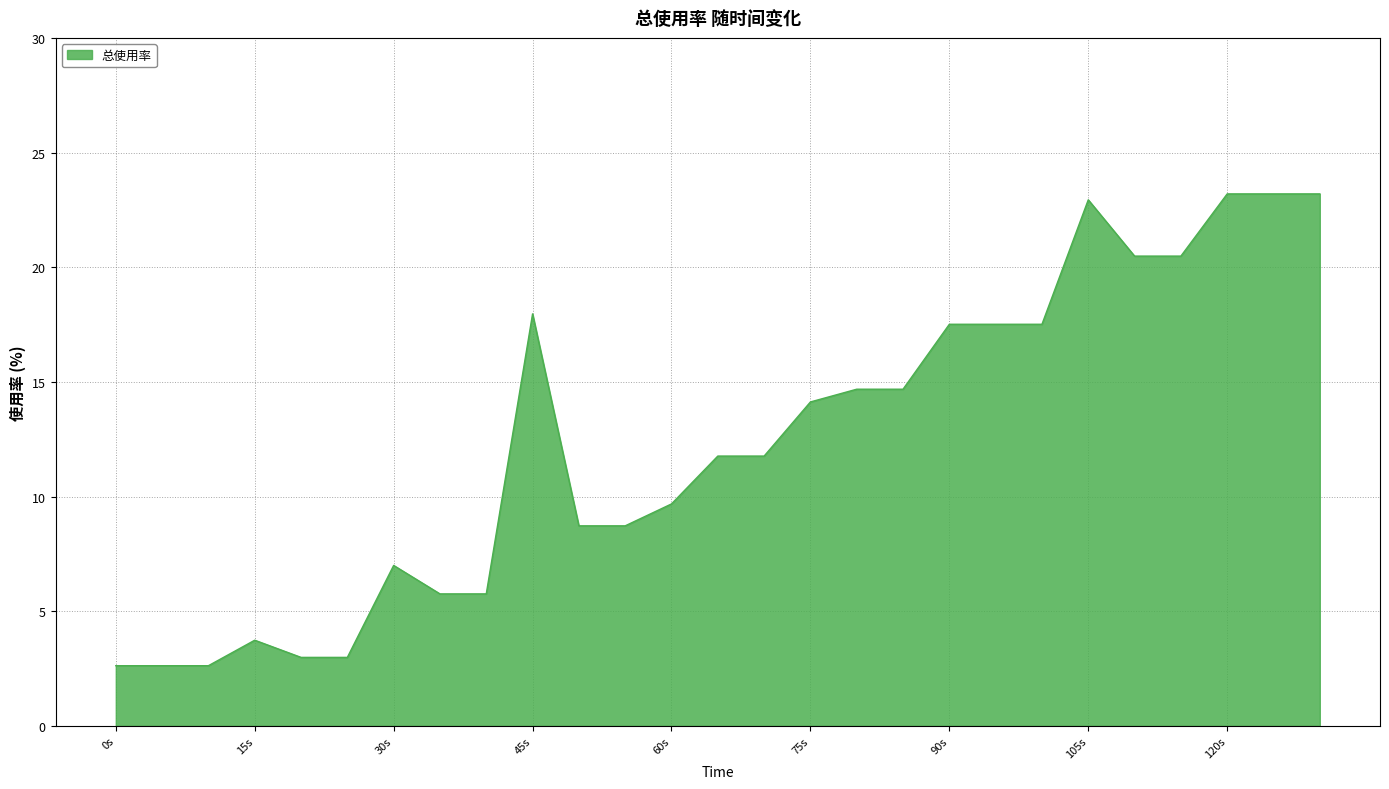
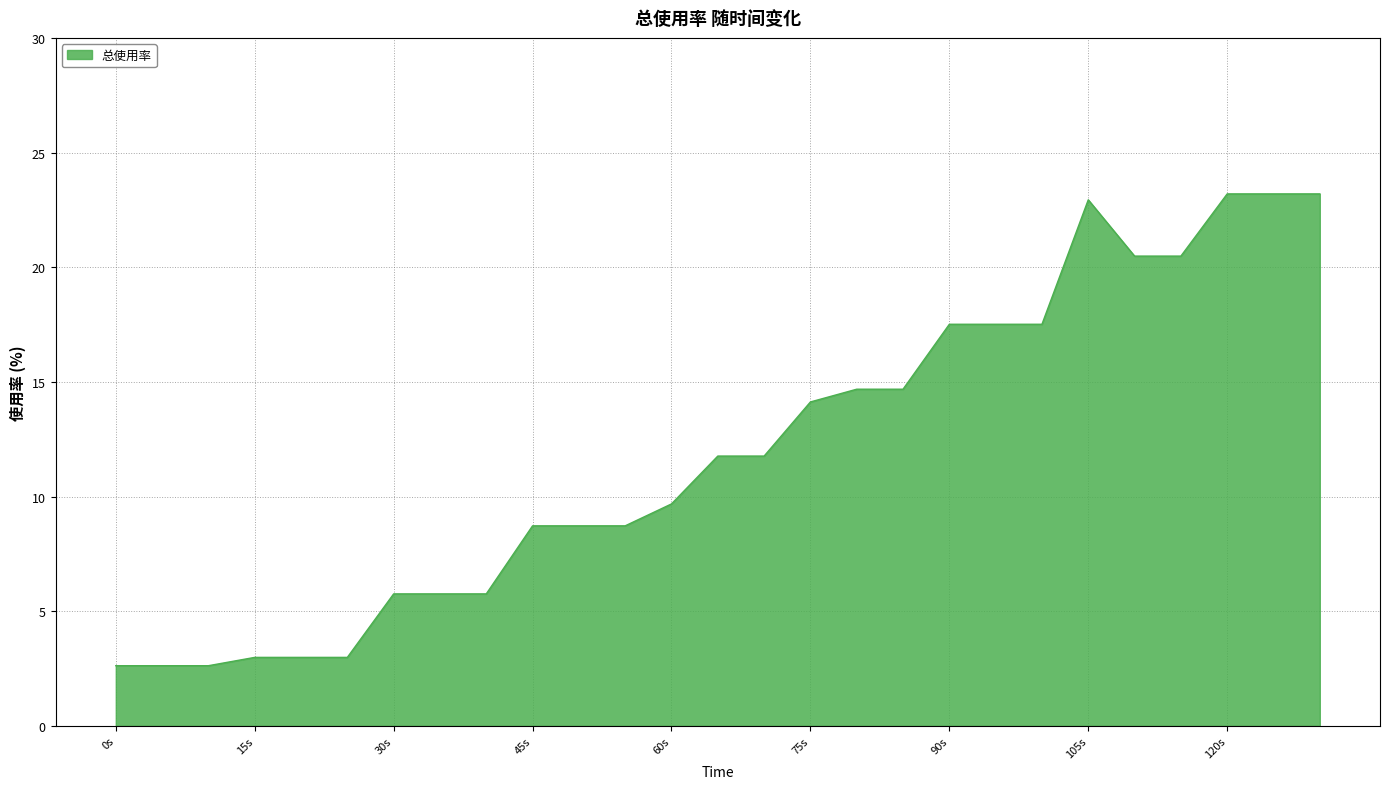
15s: 3.7 -> 3.0
30s: 7.0 -> 5.8
45s: 18.0 -> 8.7
